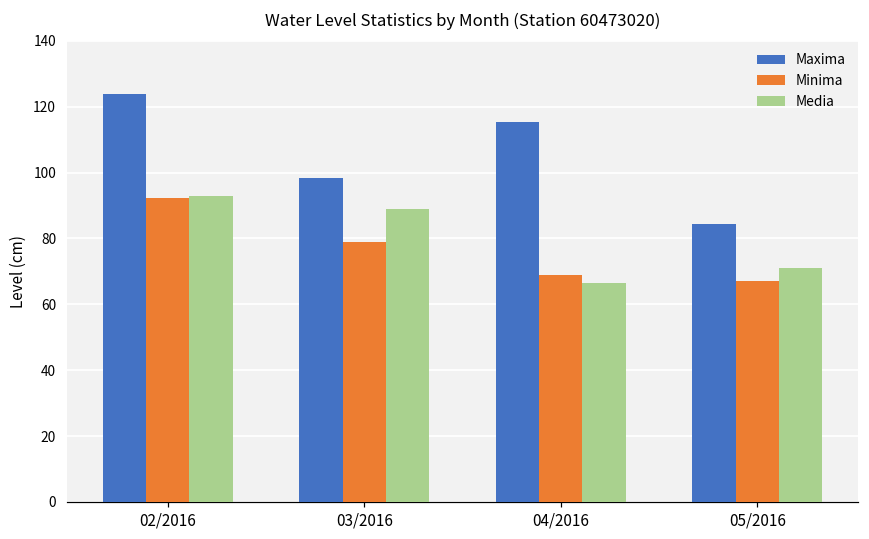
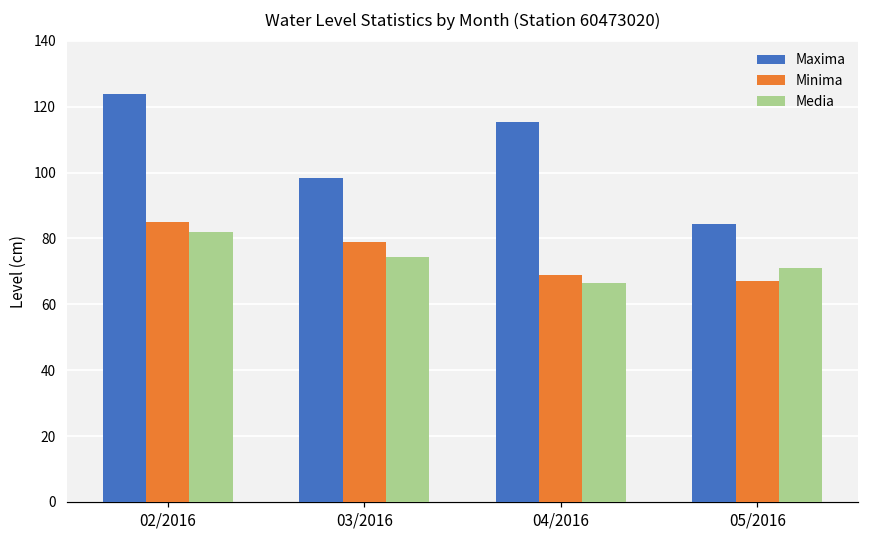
Minima, 02/2016: 92 -> 85
Media, 02/2016: 93 -> 82
Media, 03/2016: 89 -> 74
